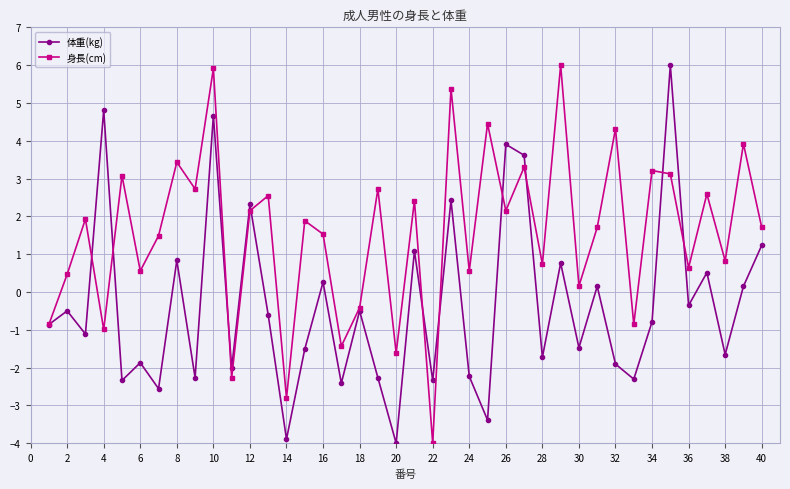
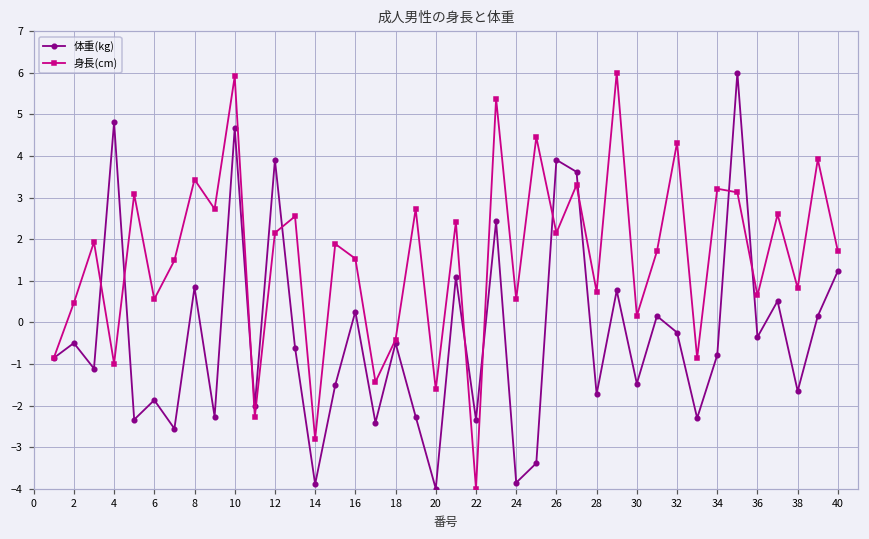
体重(kg), 12: 2.3 -> 3.9
体重(kg), 24: -2.2 -> -3.9
体重(kg), 32: -1.9 -> -0.2
